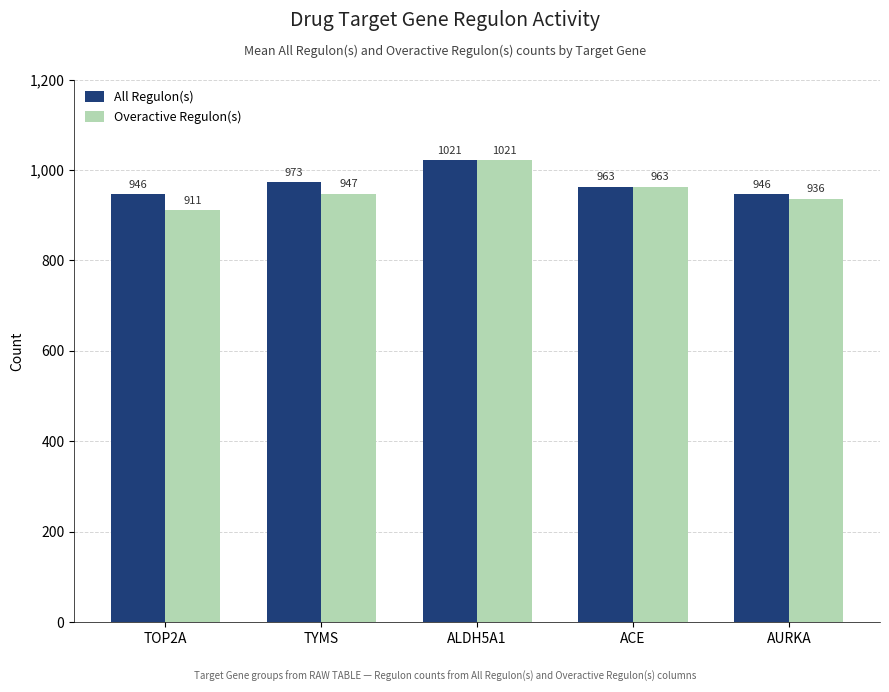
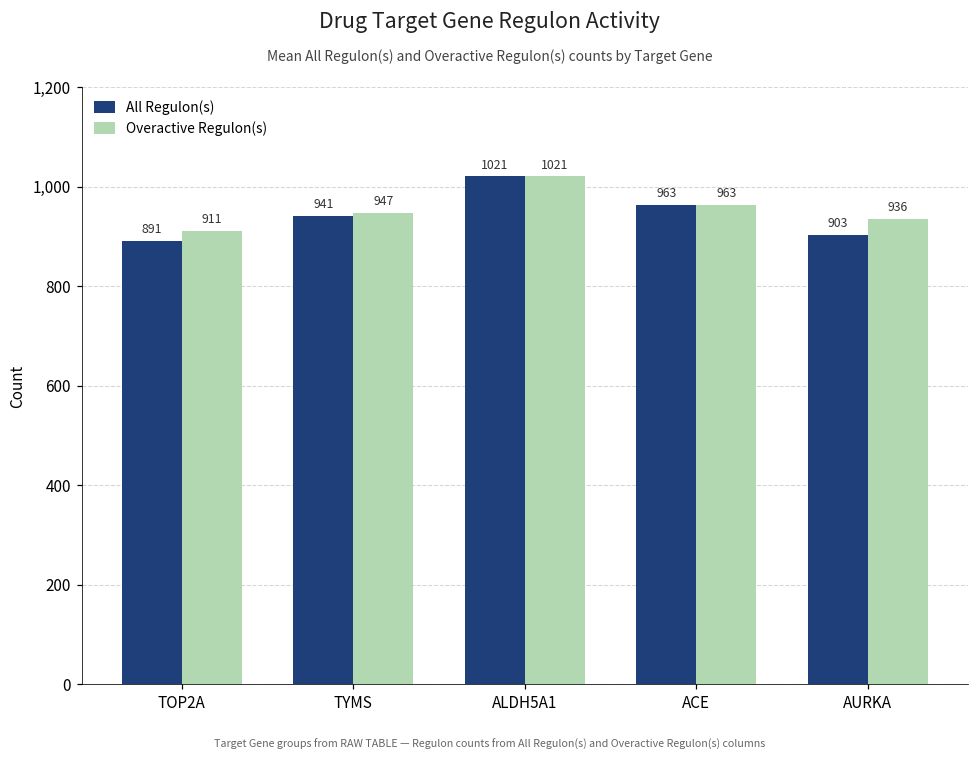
All Regulon(s), TOP2A: 946 -> 891
All Regulon(s), TYMS: 973 -> 941
All Regulon(s), AURKA: 946 -> 903
